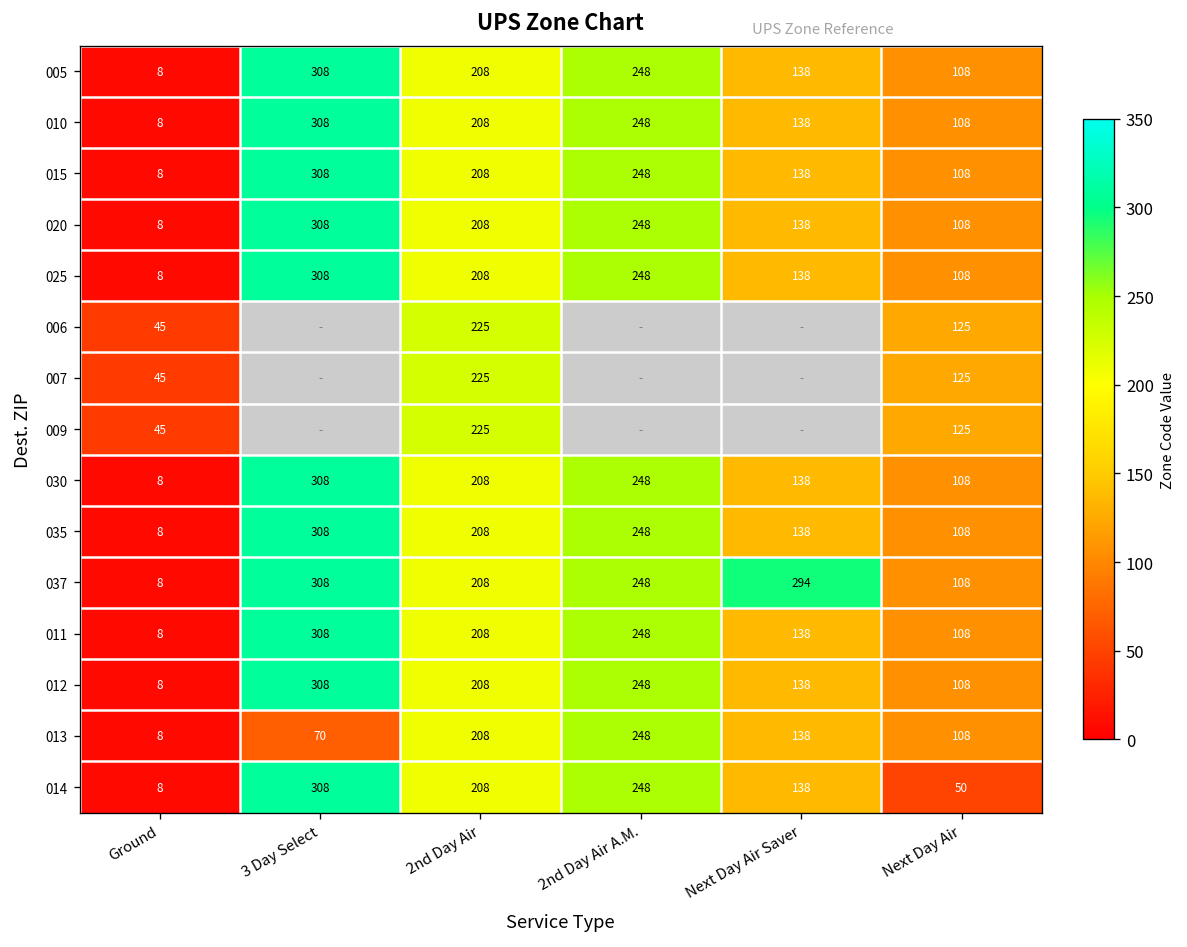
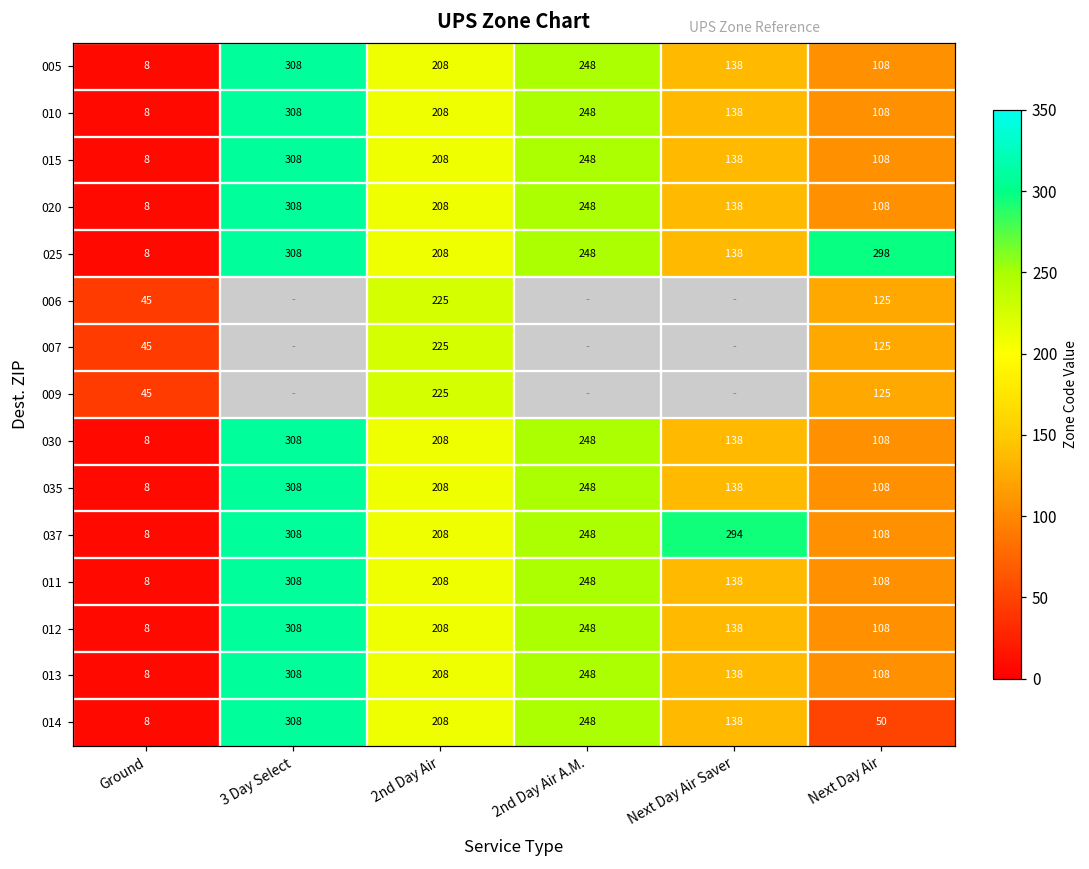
025, Next Day Air: 108 -> 298
013, 3 Day Select: 70 -> 308
